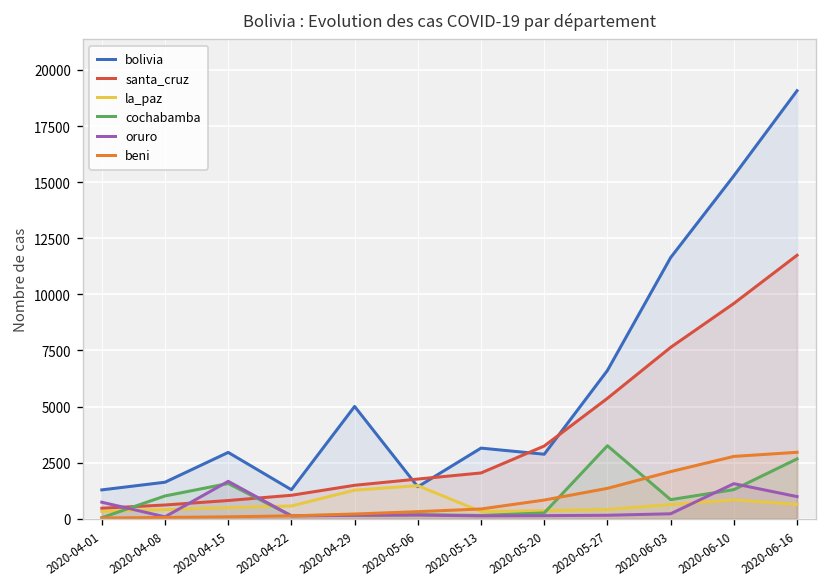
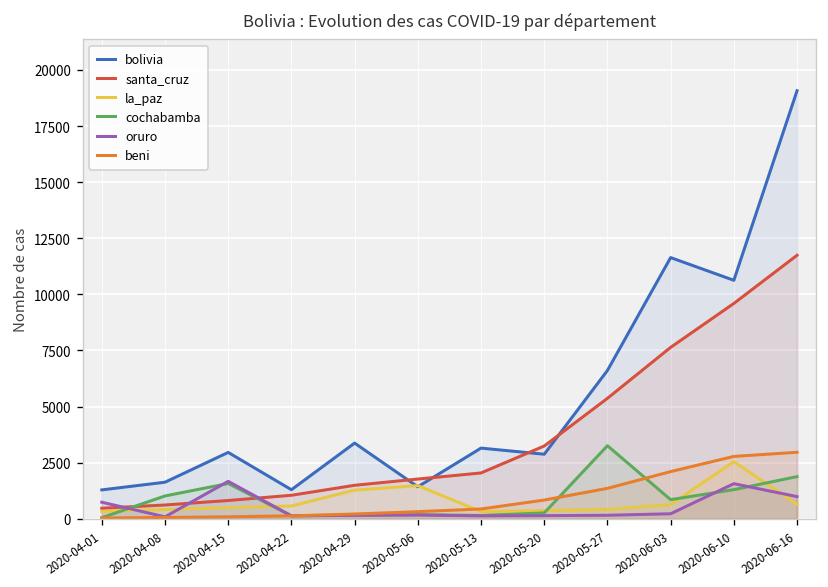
bolivia, 2020-04-29: 5000 -> 3400
bolivia, 2020-06-10: 15300 -> 10600
la_paz, 2020-06-10: 800 -> 2500
cochabamba, 2020-06-16: 2700 -> 1900
